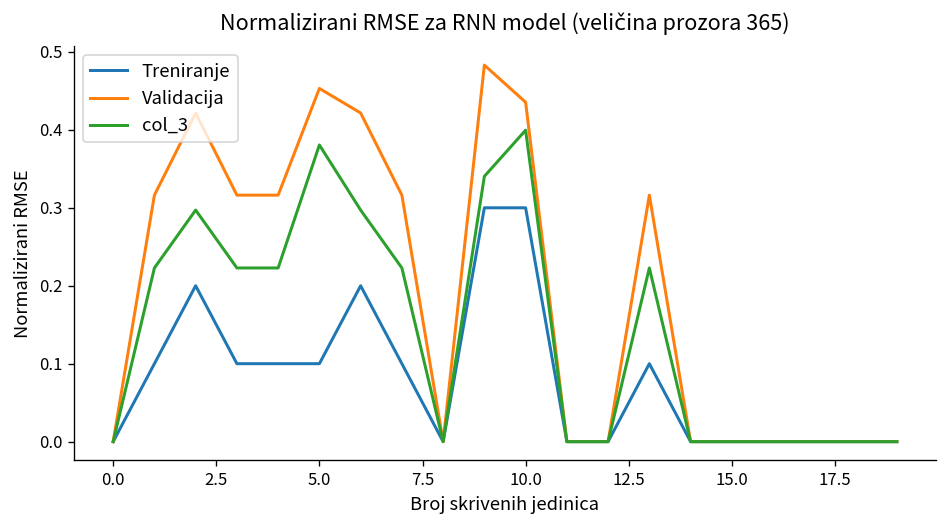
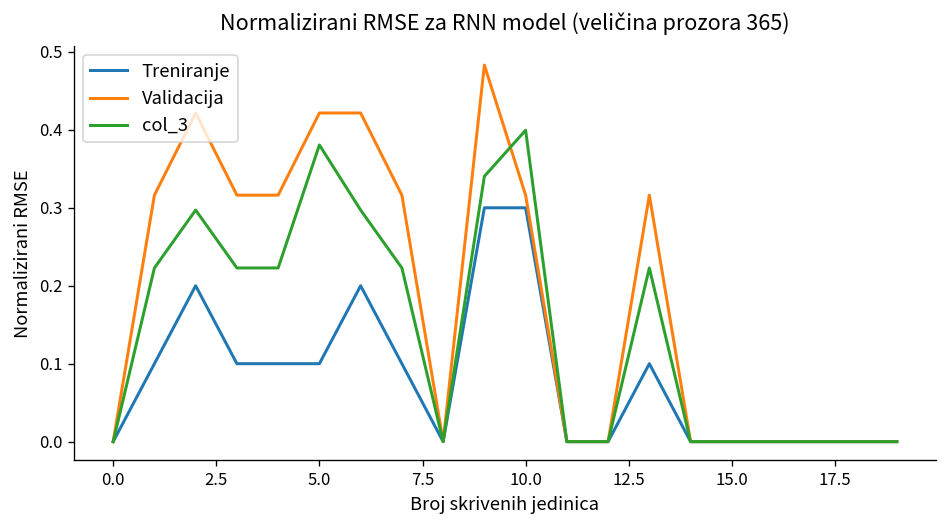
Validacija, 5.0: 0.45 -> 0.42
Validacija, 10.0: 0.44 -> 0.32
